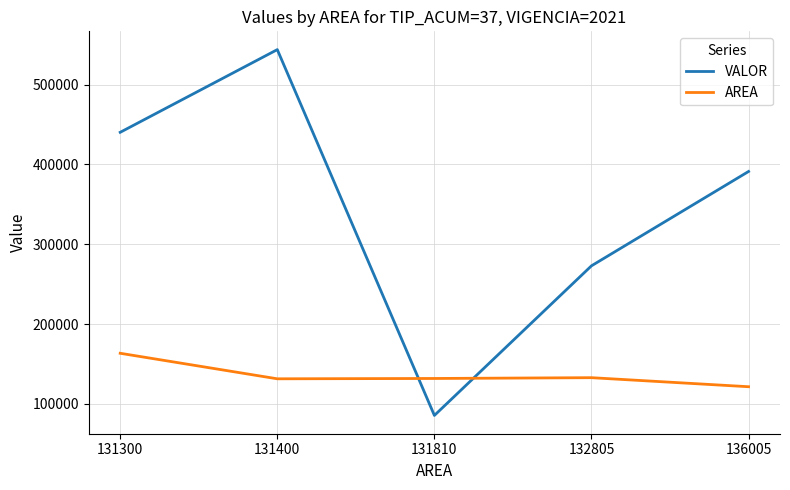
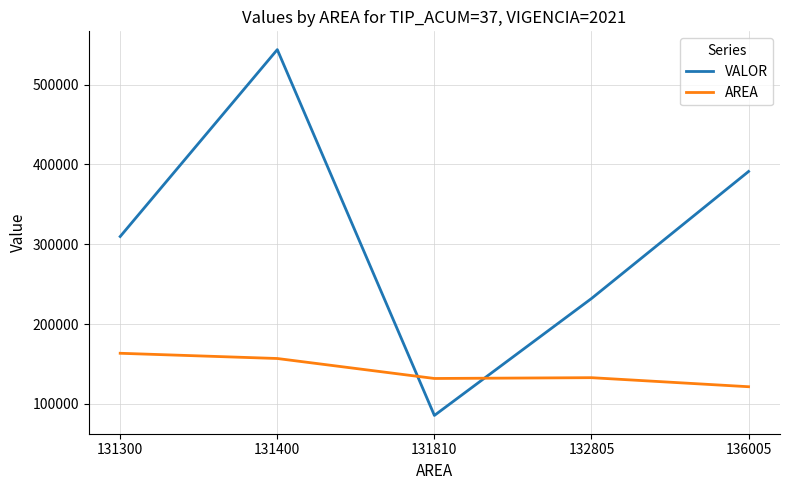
VALOR, 131300: 440000 -> 310000
AREA, 131400: 130000 -> 160000
VALOR, 132805: 270000 -> 230000
